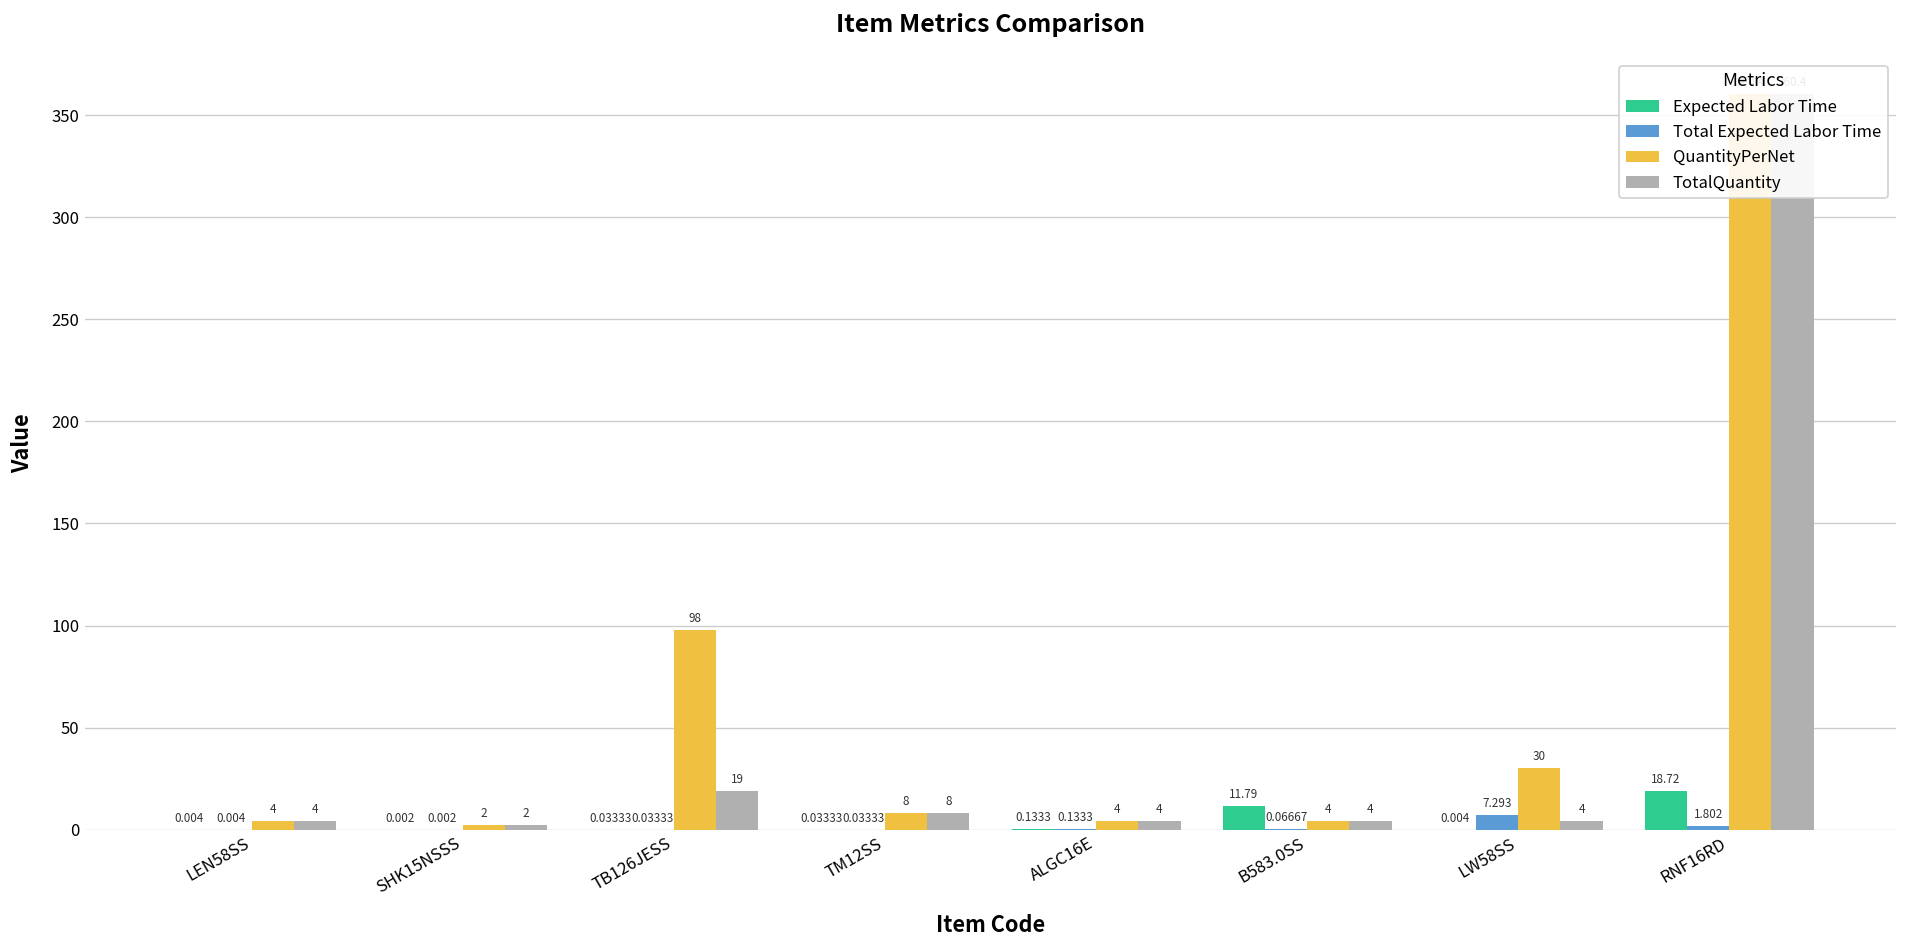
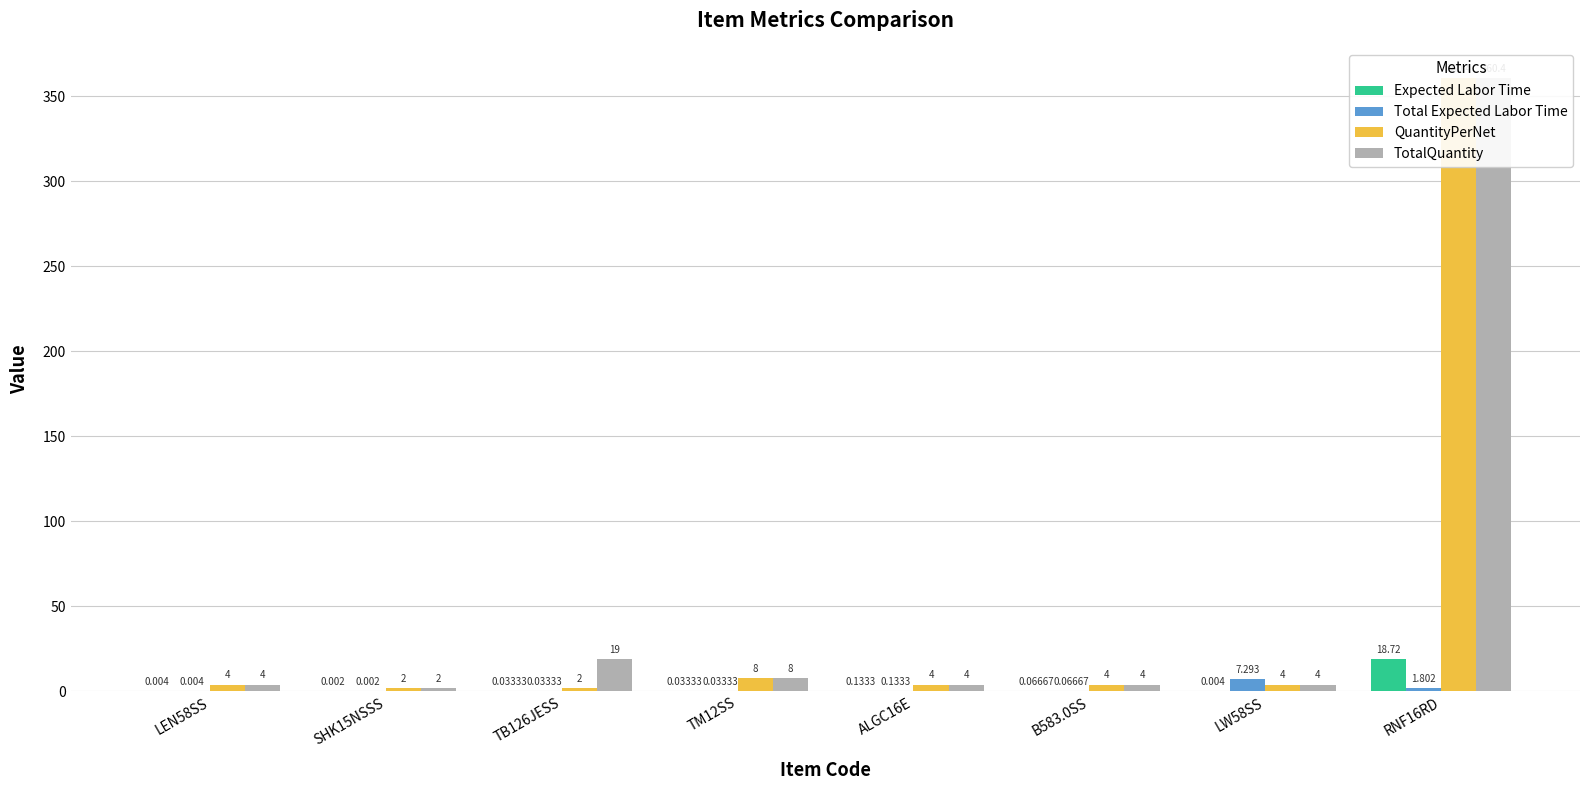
QuantityPerNet, TB126JESS: 98 -> 2
Expected Labor Time, B583.0SS: 11.79 -> 0.06667
QuantityPerNet, LW58SS: 30 -> 4
